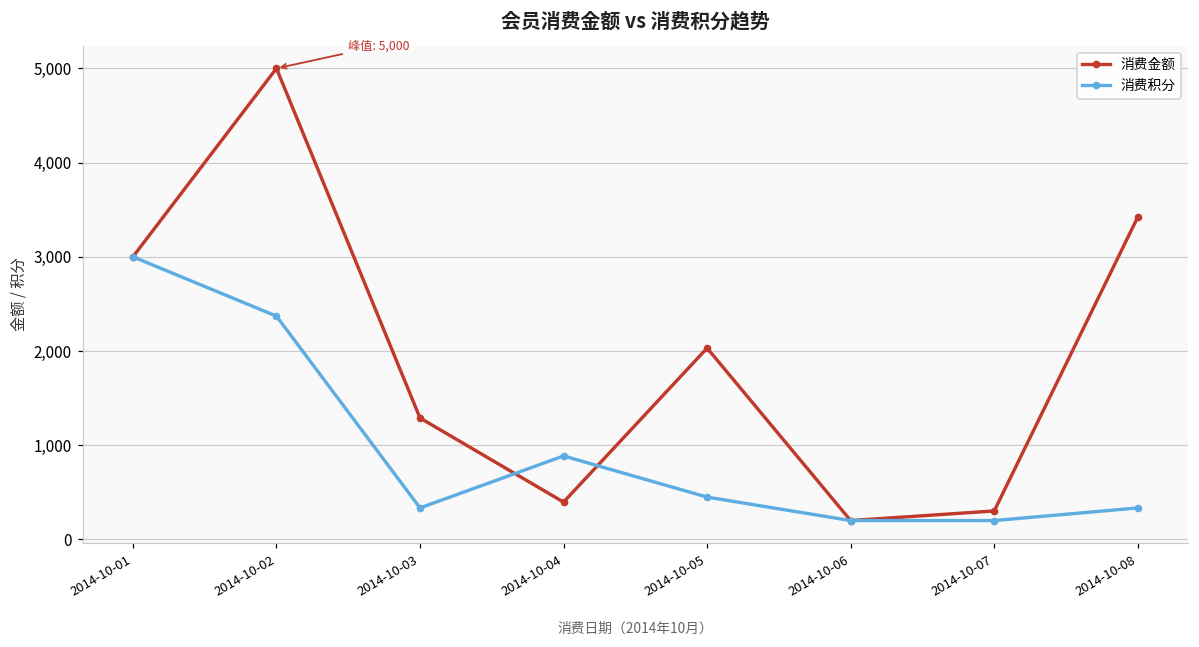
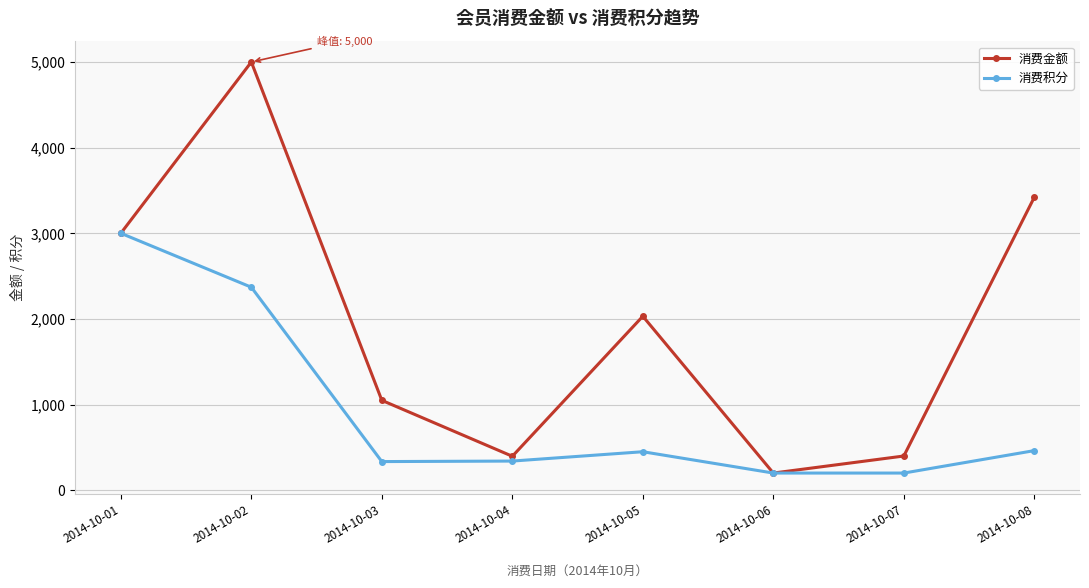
消费金额, 2014-10-03: 1,300 -> 1,000
消费积分, 2014-10-04: 900 -> 300
消费金额, 2014-10-07: 300 -> 400
消费积分, 2014-10-08: 300 -> 500
